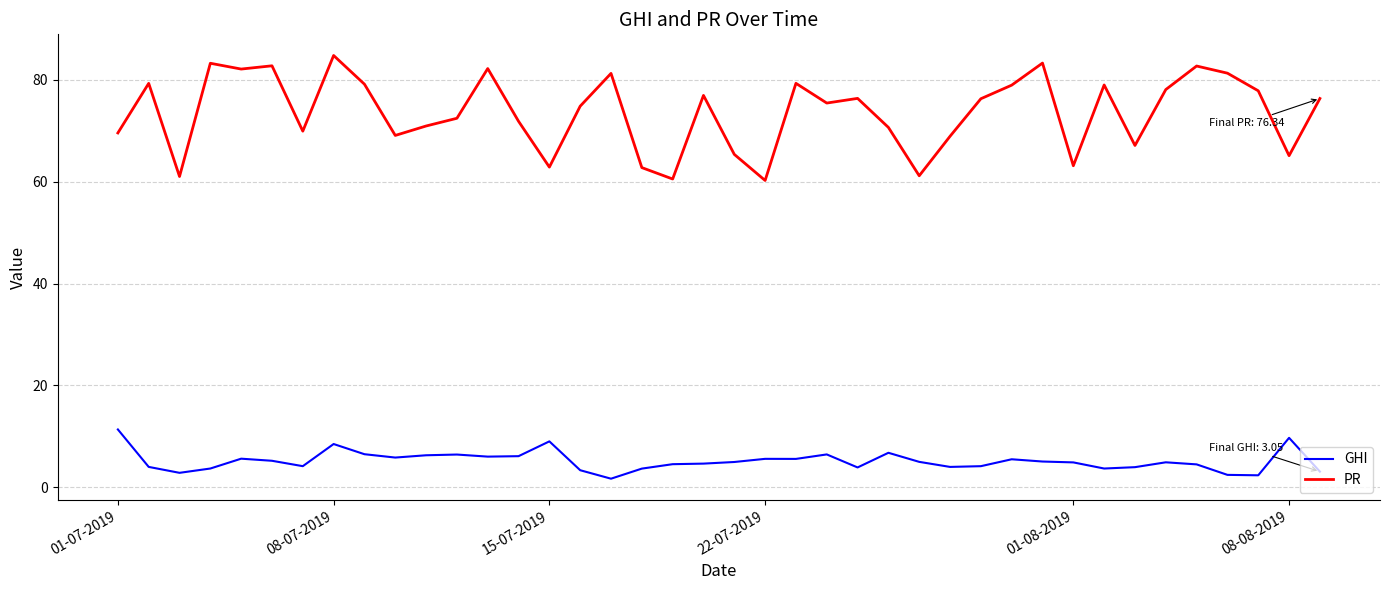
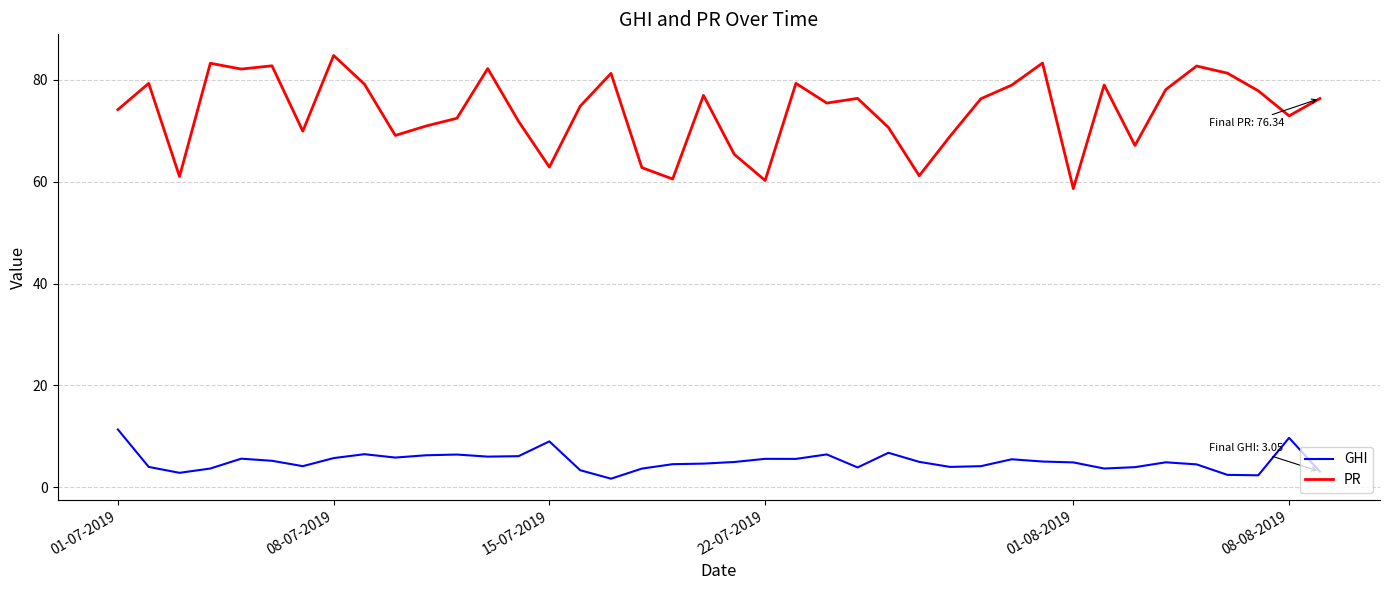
PR, 01-07-2019: 70 -> 74
GHI, 08-07-2019: 8 -> 6
PR, 01-08-2019: 63 -> 59
PR, 08-08-2019: 65 -> 73
